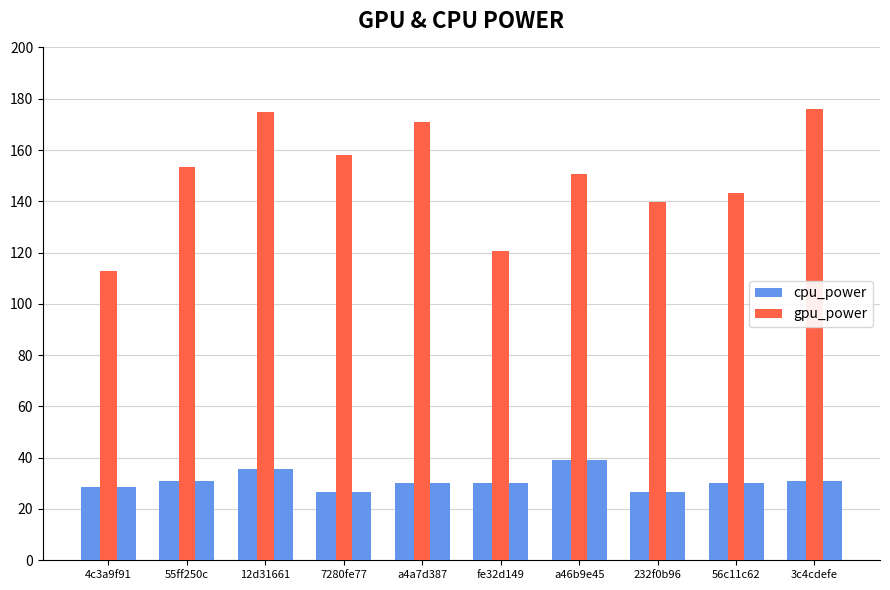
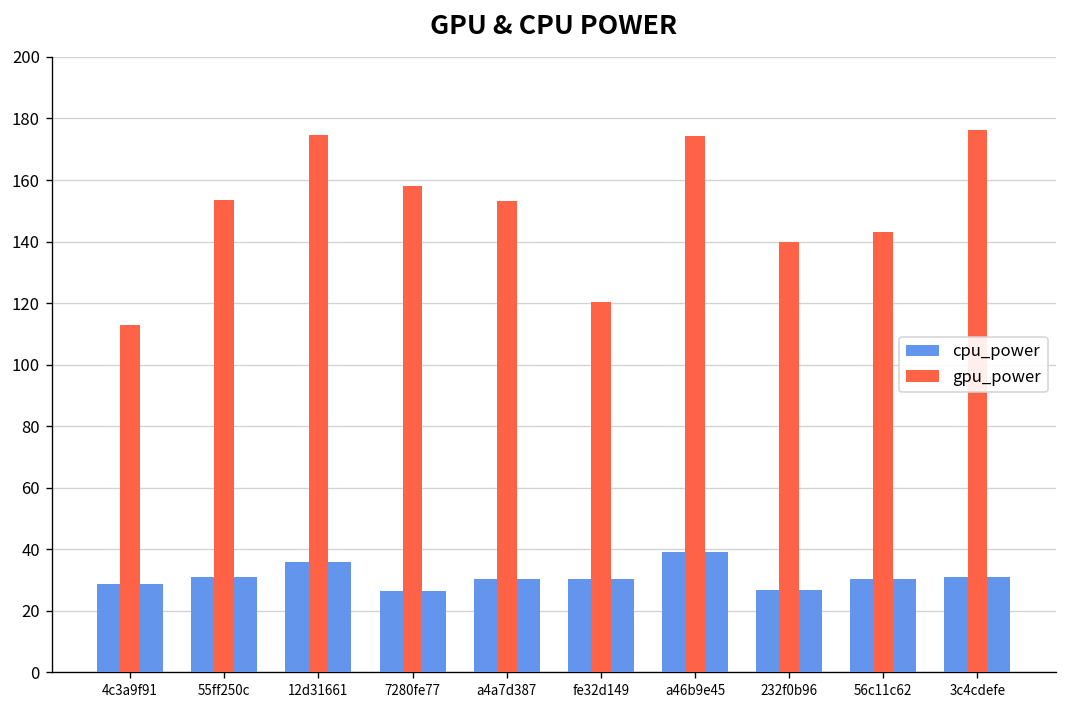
gpu_power, a4a7d387: 171 -> 153
gpu_power, a46b9e45: 151 -> 174
